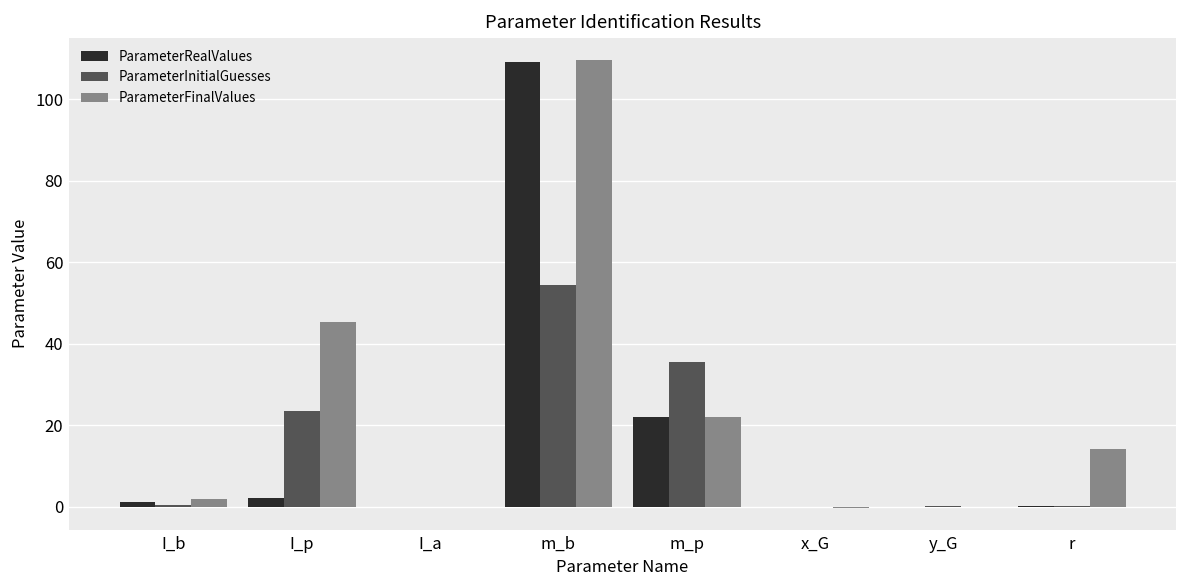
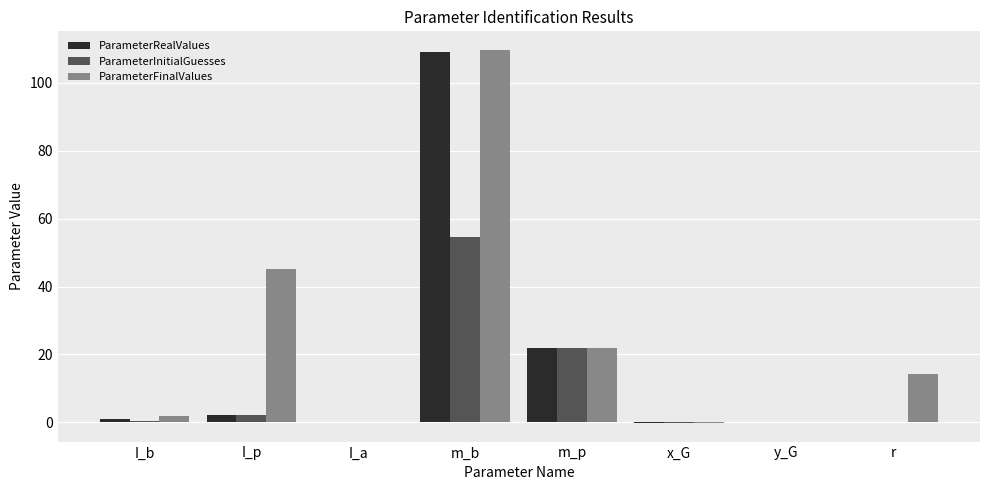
ParameterInitialGuesses, I_p: 24 -> 2
ParameterInitialGuesses, m_p: 36 -> 22
